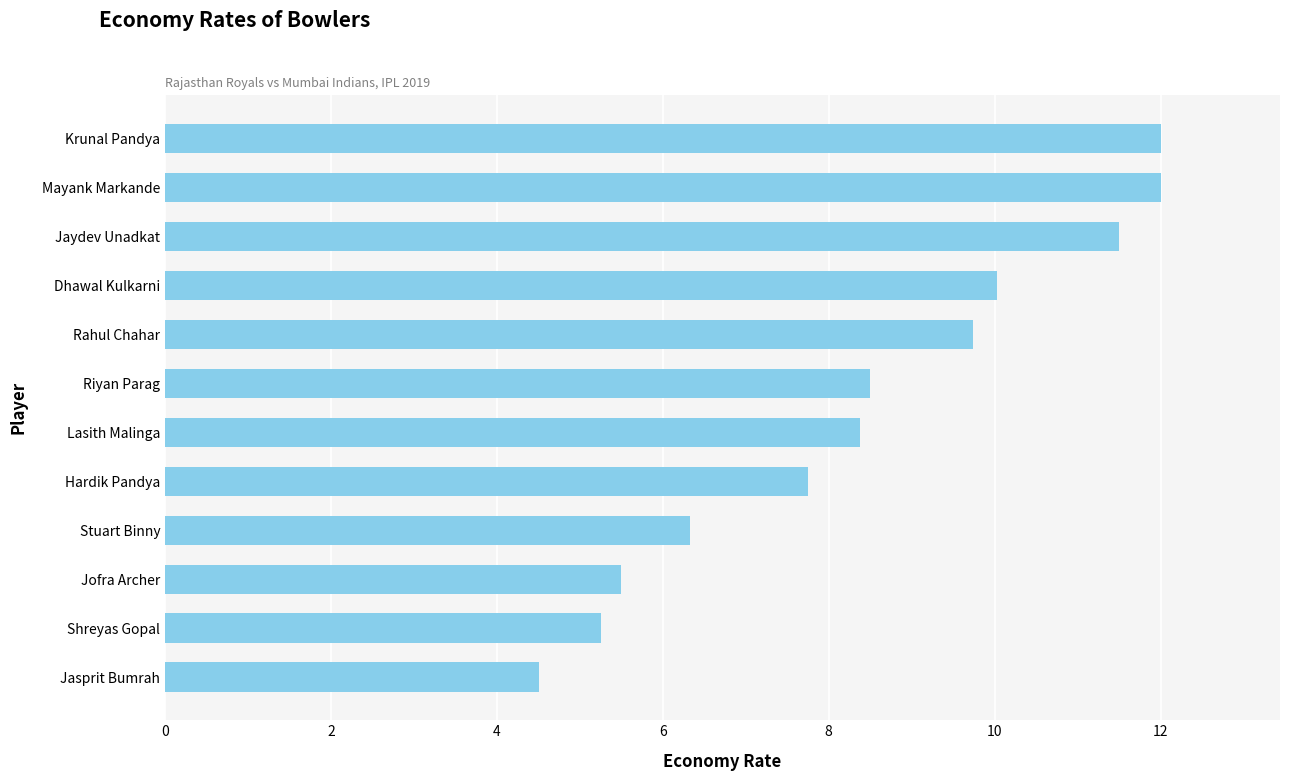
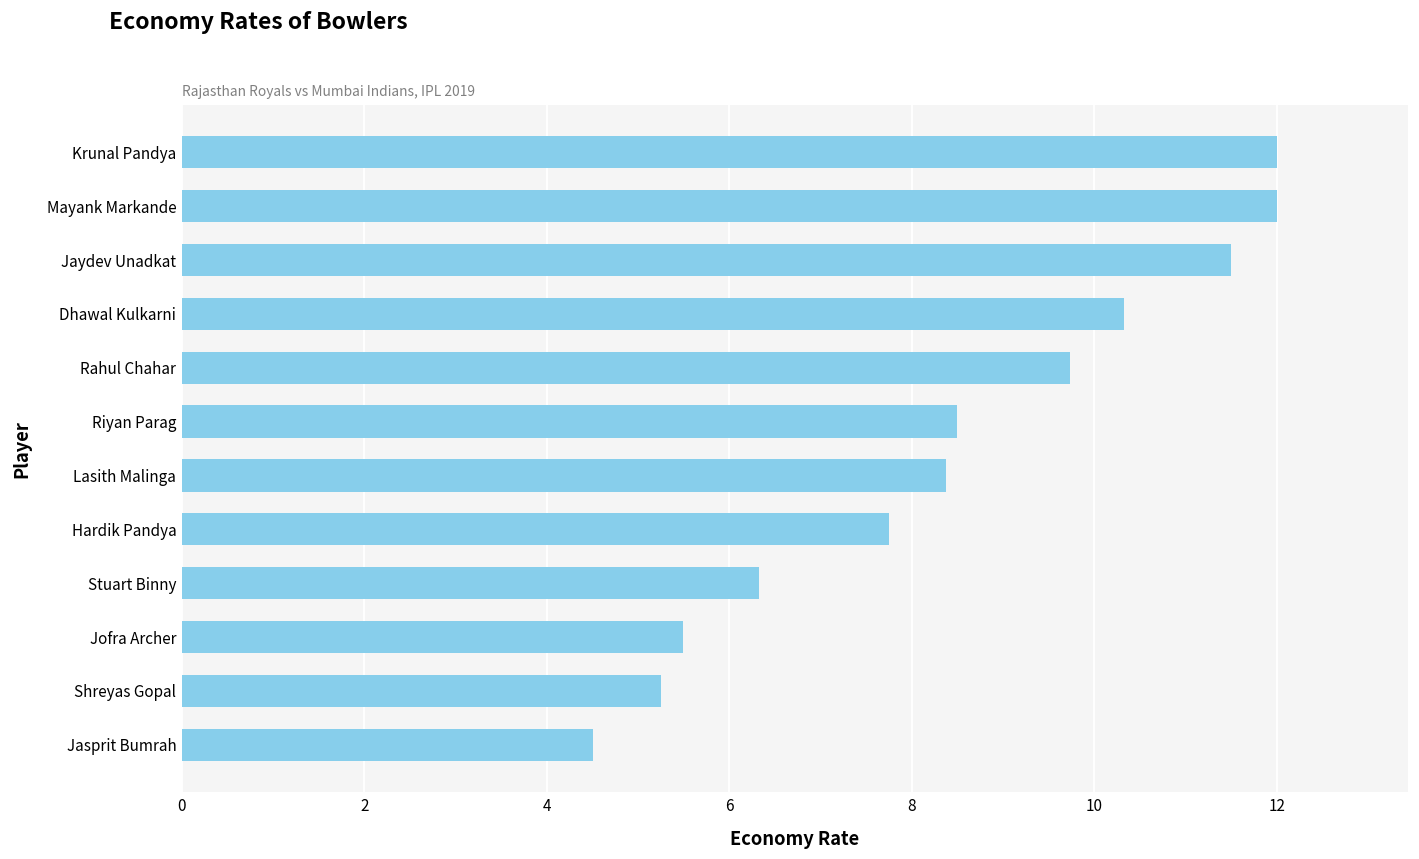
Dhawal Kulkarni: 10.0 -> 10.3
